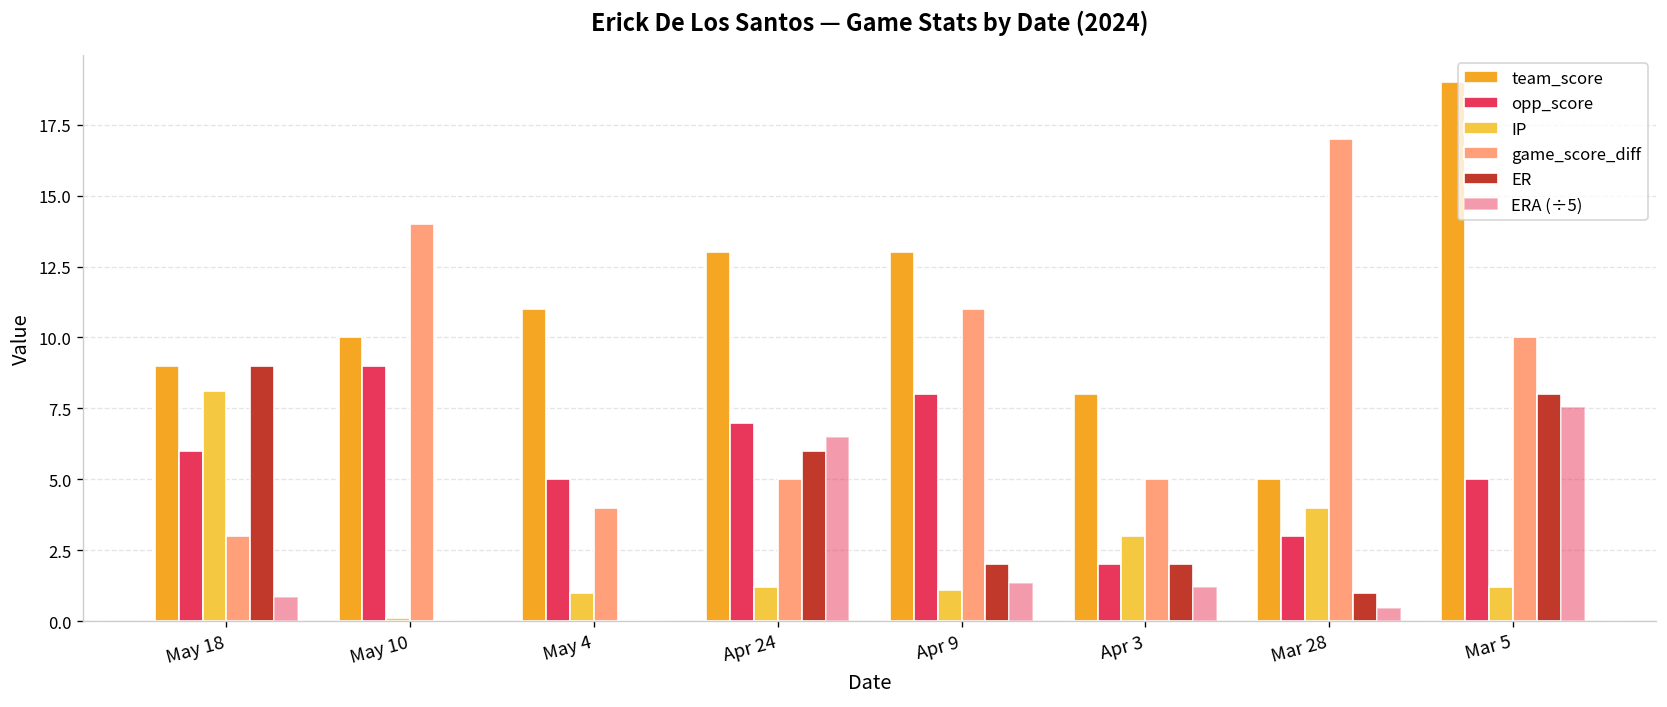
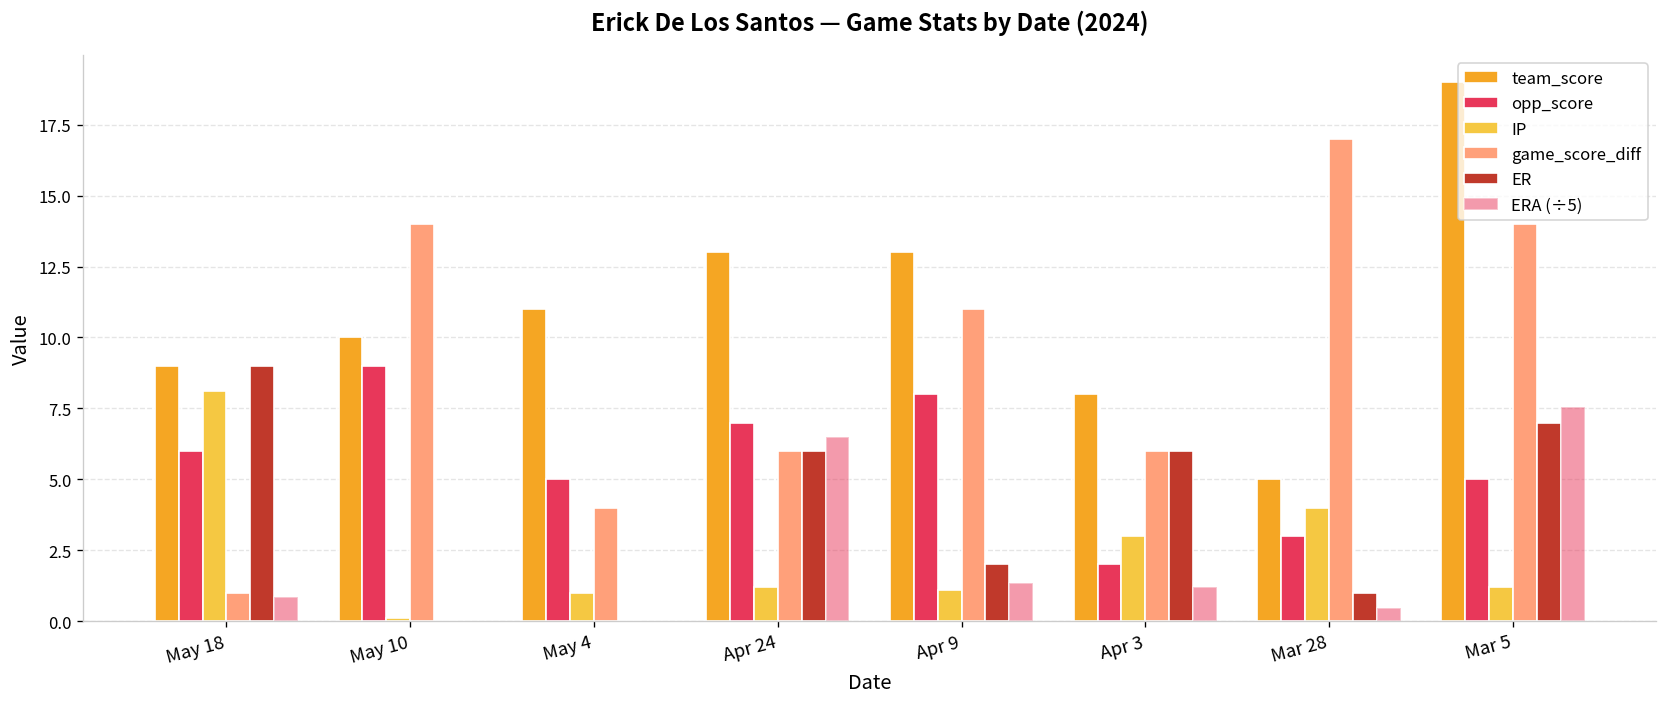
game_score_diff, May 18: 3 -> 1
game_score_diff, Apr 24: 5 -> 6
game_score_diff, Apr 3: 5 -> 6
ER, Apr 3: 2 -> 6
game_score_diff, Mar 5: 10 -> 14
ER, Mar 5: 8 -> 7
